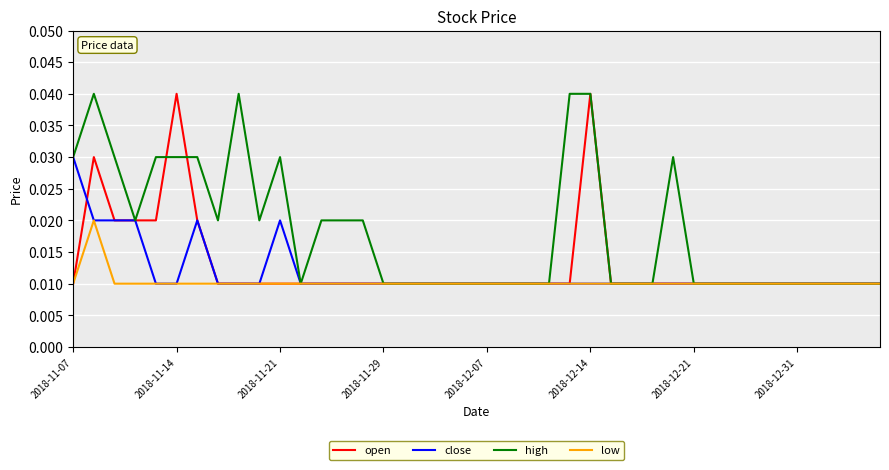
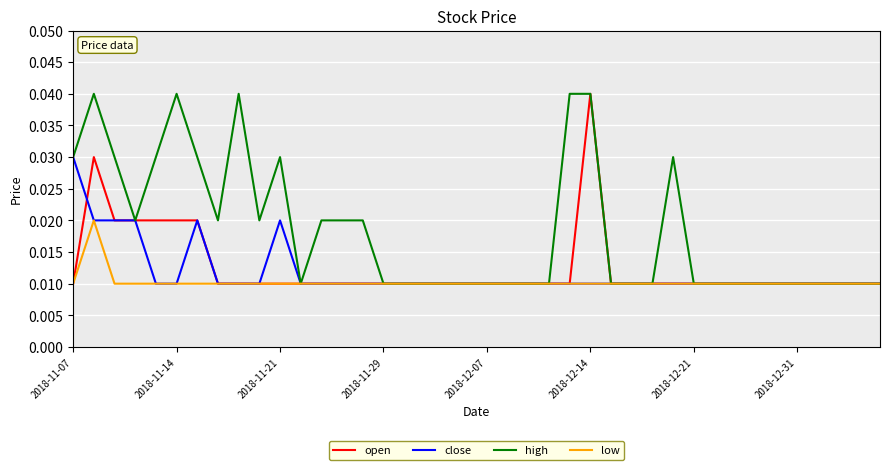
open, 2018-11-14: 0.04 -> 0.02
high, 2018-11-14: 0.03 -> 0.04
